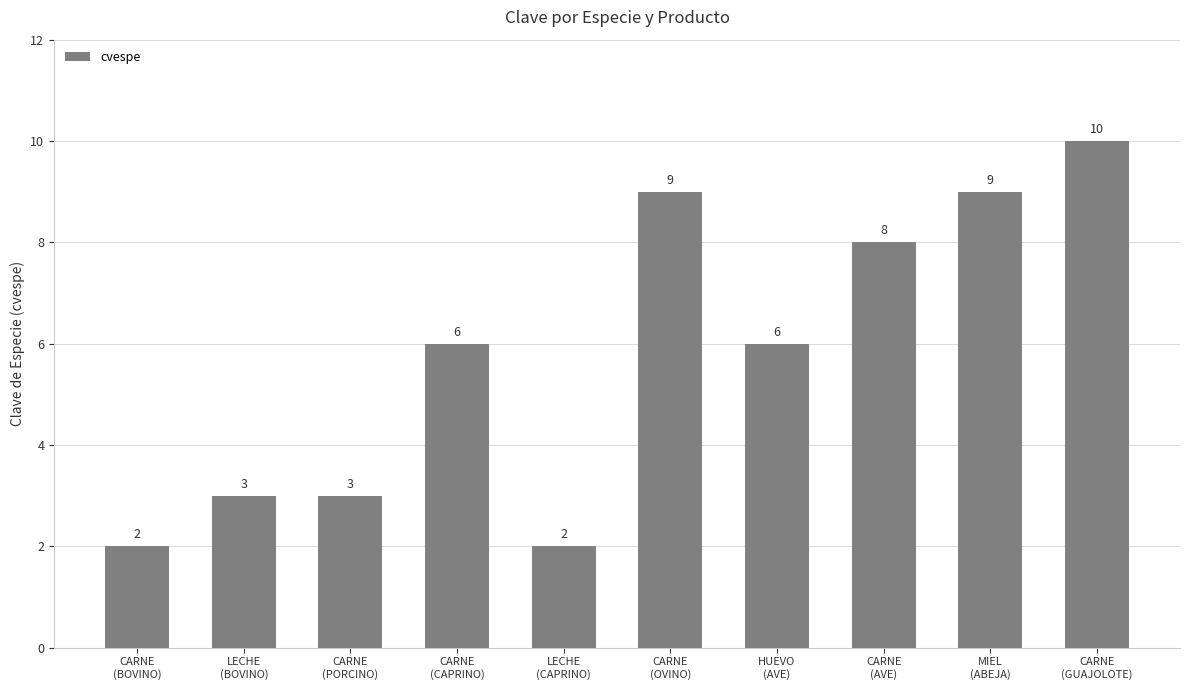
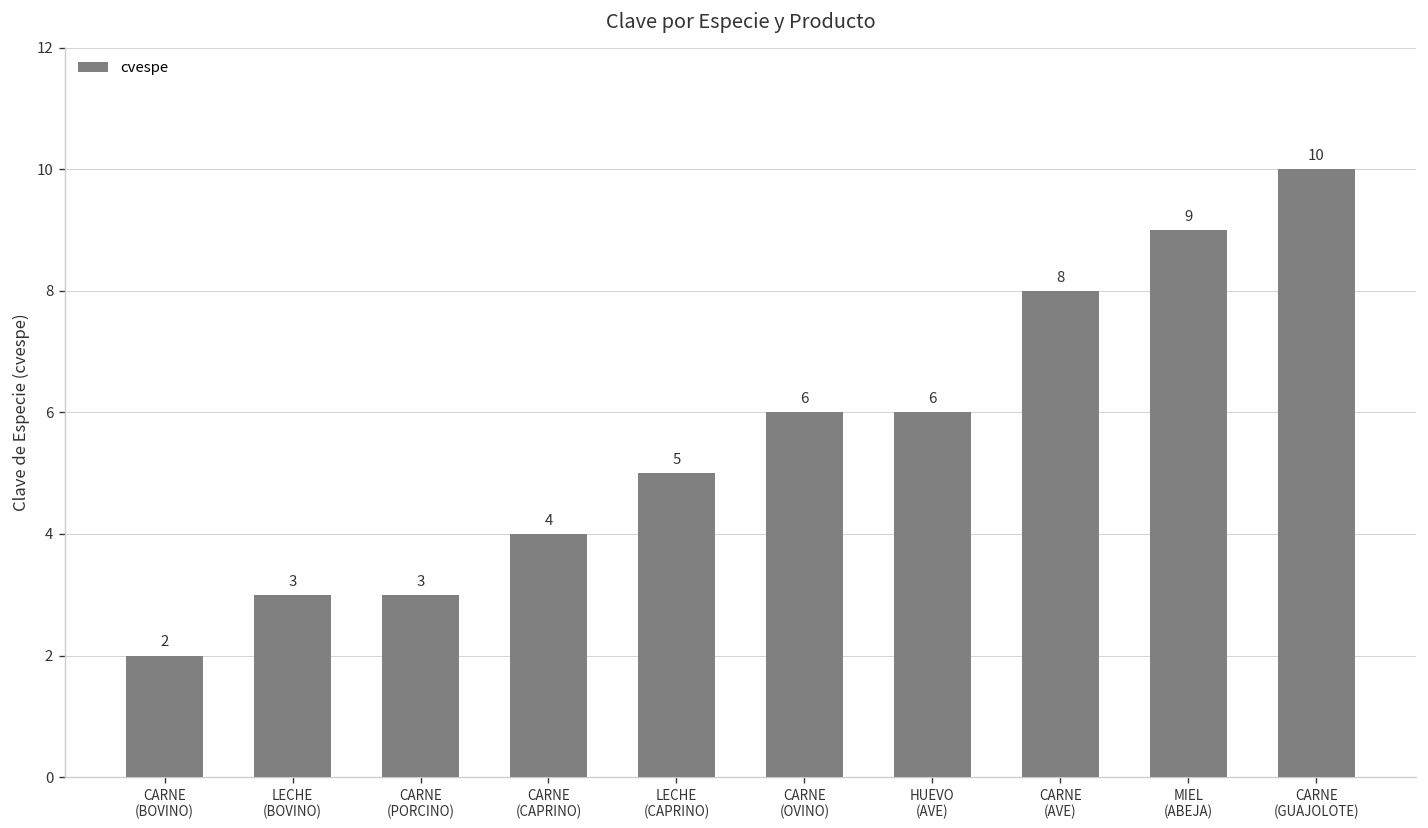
CARNE (CAPRINO): 6 -> 4
LECHE (CAPRINO): 2 -> 5
CARNE (OVINO): 9 -> 6
